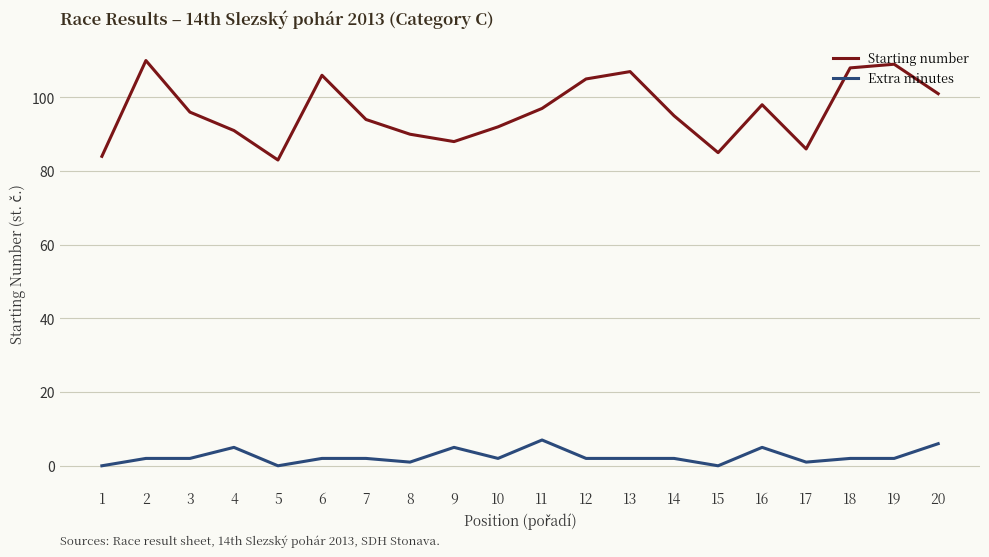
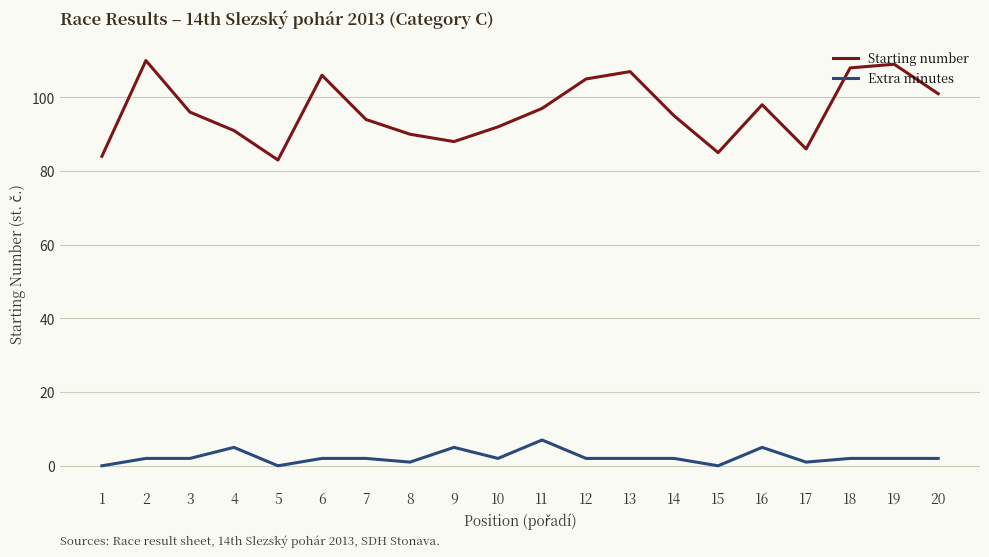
Extra minutes, 20: 6 -> 2
